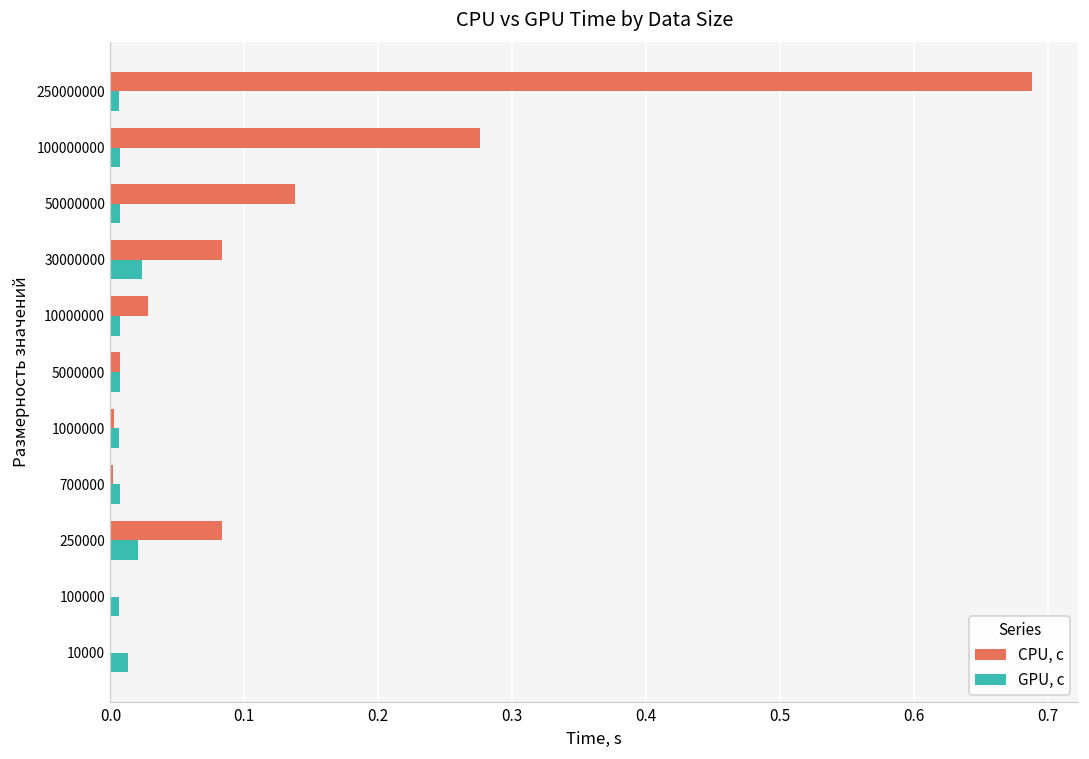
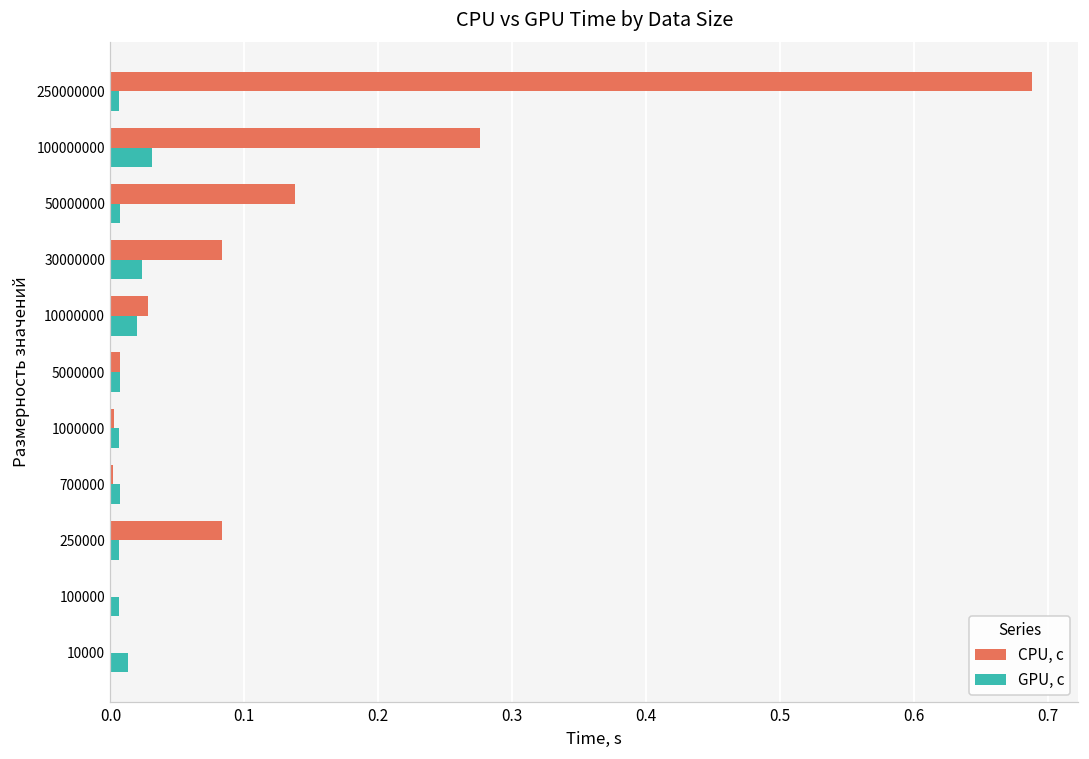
GPU, c, 100000000: 0.007 -> 0.031
GPU, c, 10000000: 0.007 -> 0.020
GPU, c, 250000: 0.021 -> 0.007
